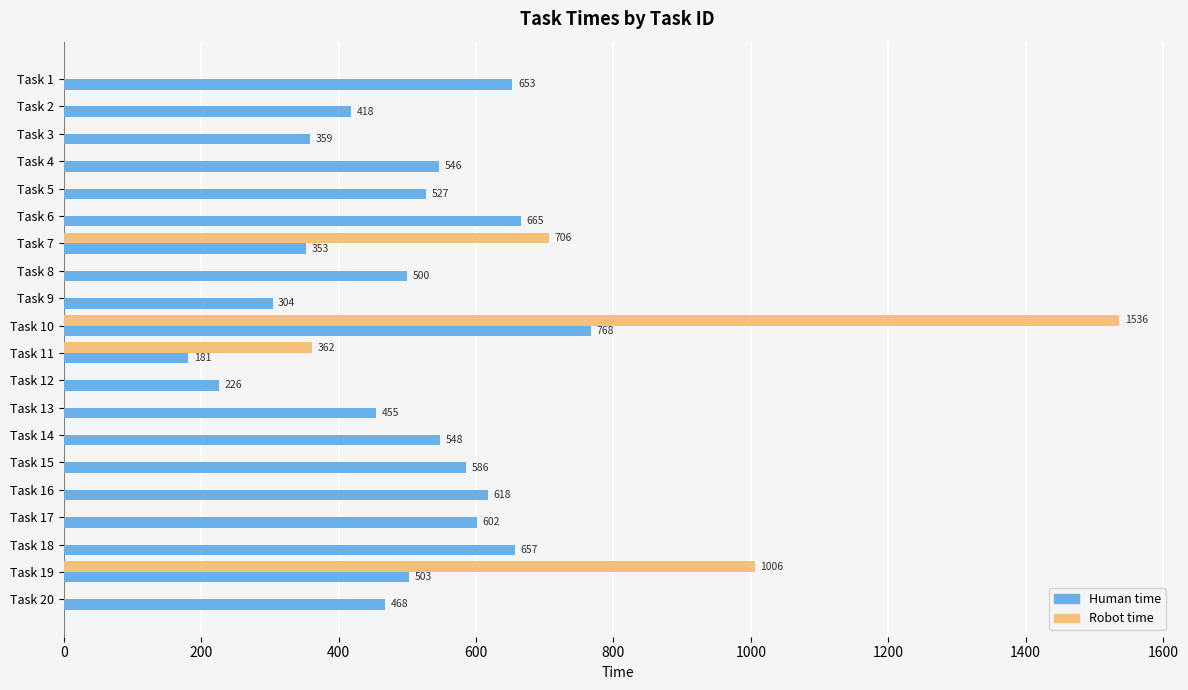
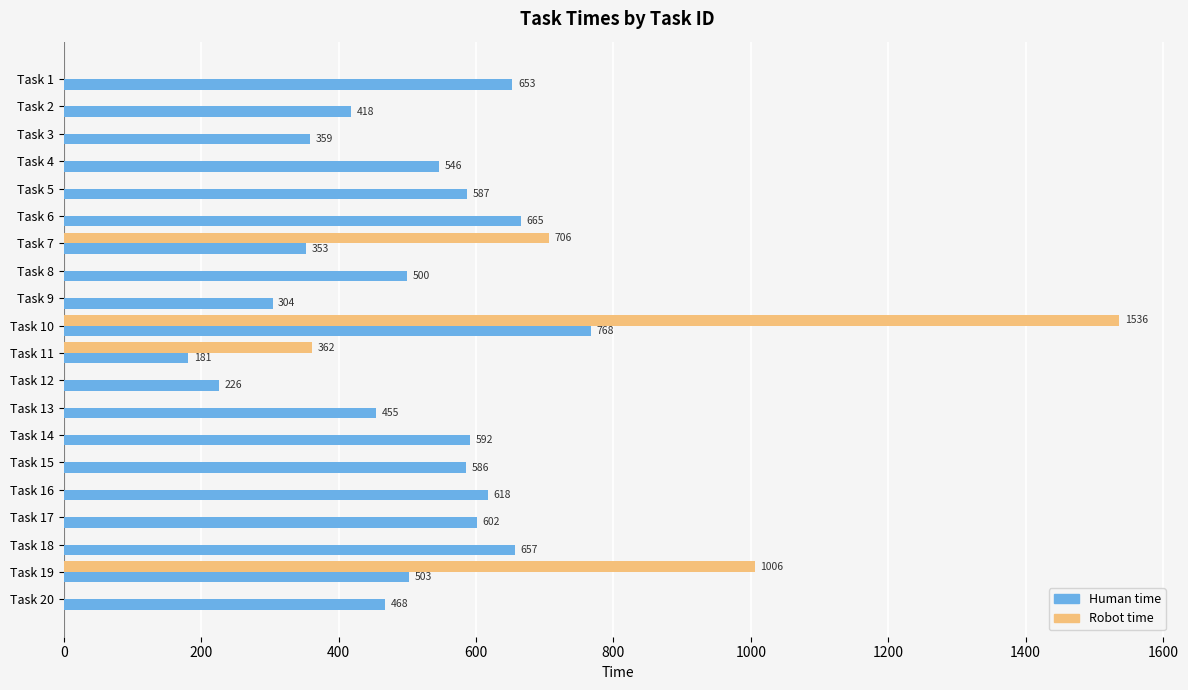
Human time, Task 5: 527 -> 587
Human time, Task 14: 548 -> 592
